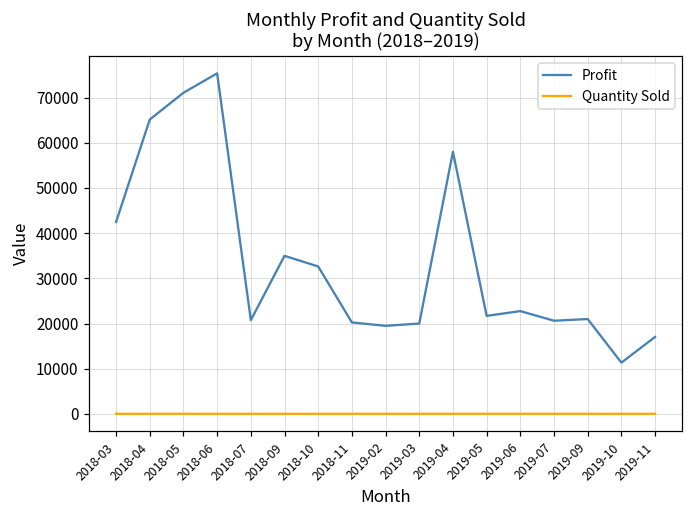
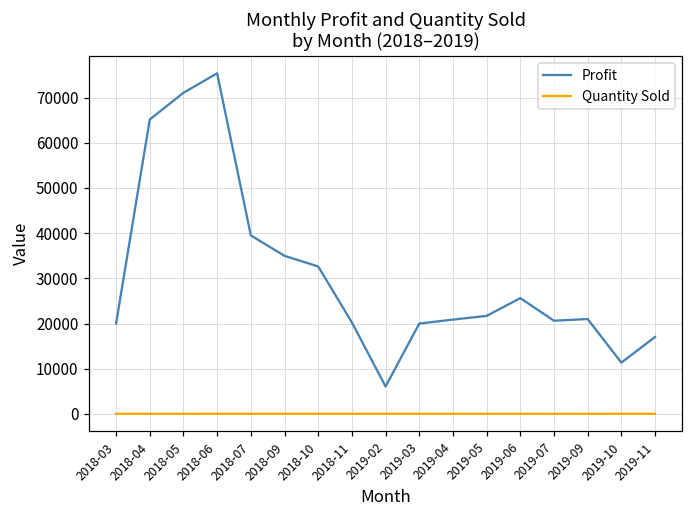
Profit, 2018-03: 42000 -> 20000
Profit, 2018-07: 21000 -> 39000
Profit, 2019-02: 20000 -> 6000
Profit, 2019-04: 58000 -> 21000
Profit, 2019-06: 23000 -> 26000
